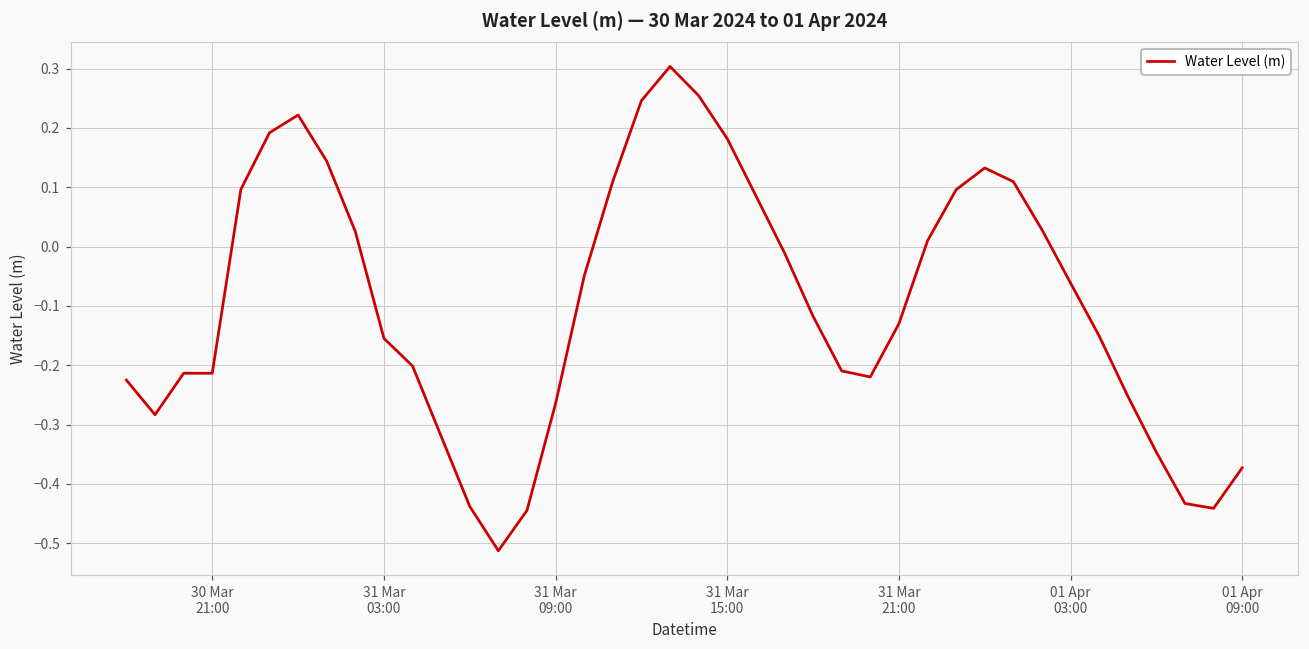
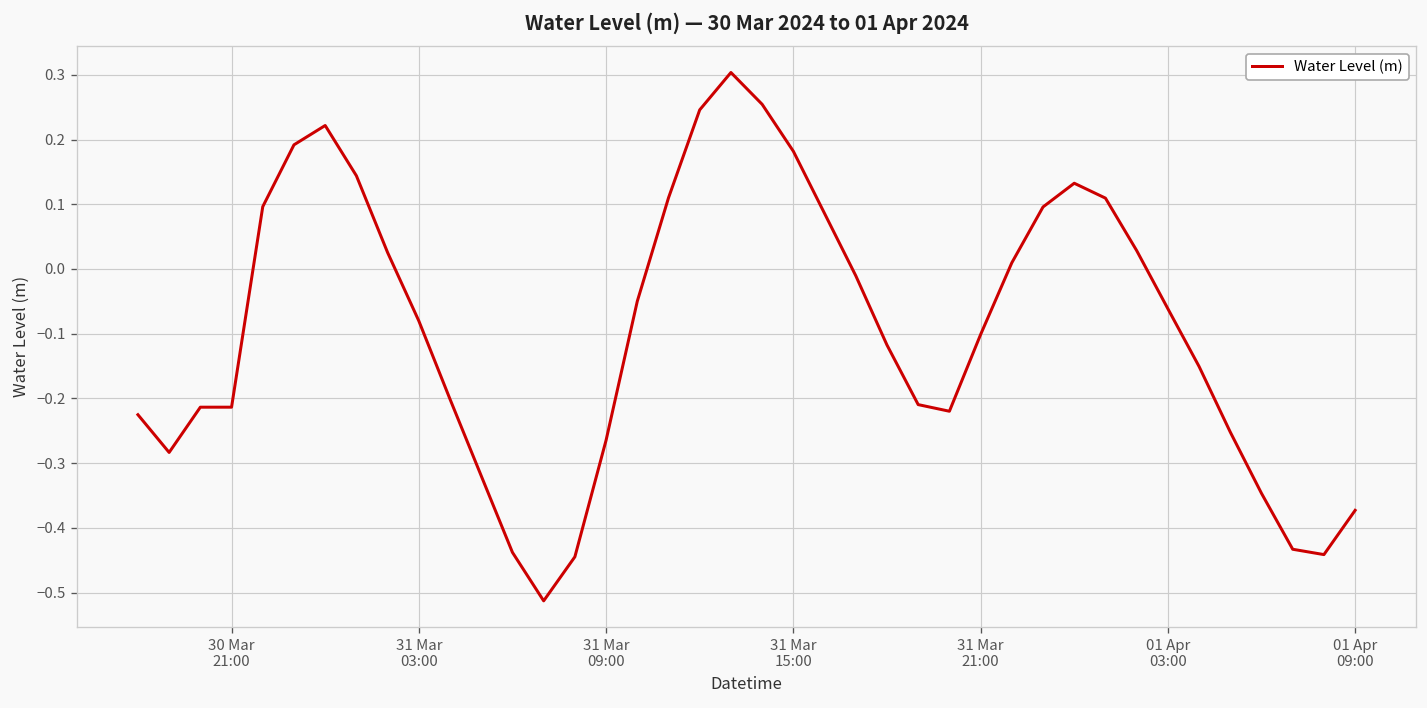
31 Mar 03:00: -0.15 -> -0.08
31 Mar 21:00: -0.13 -> -0.10
